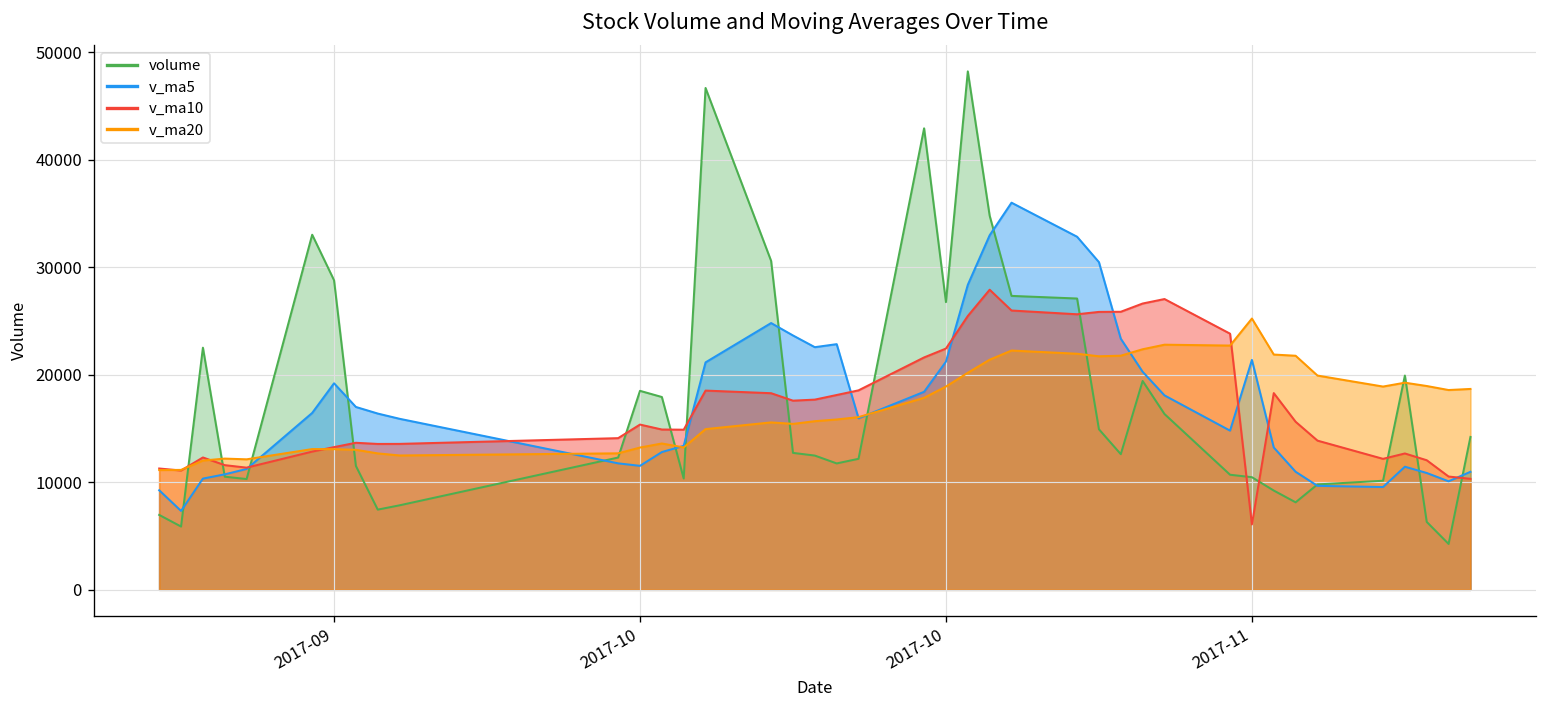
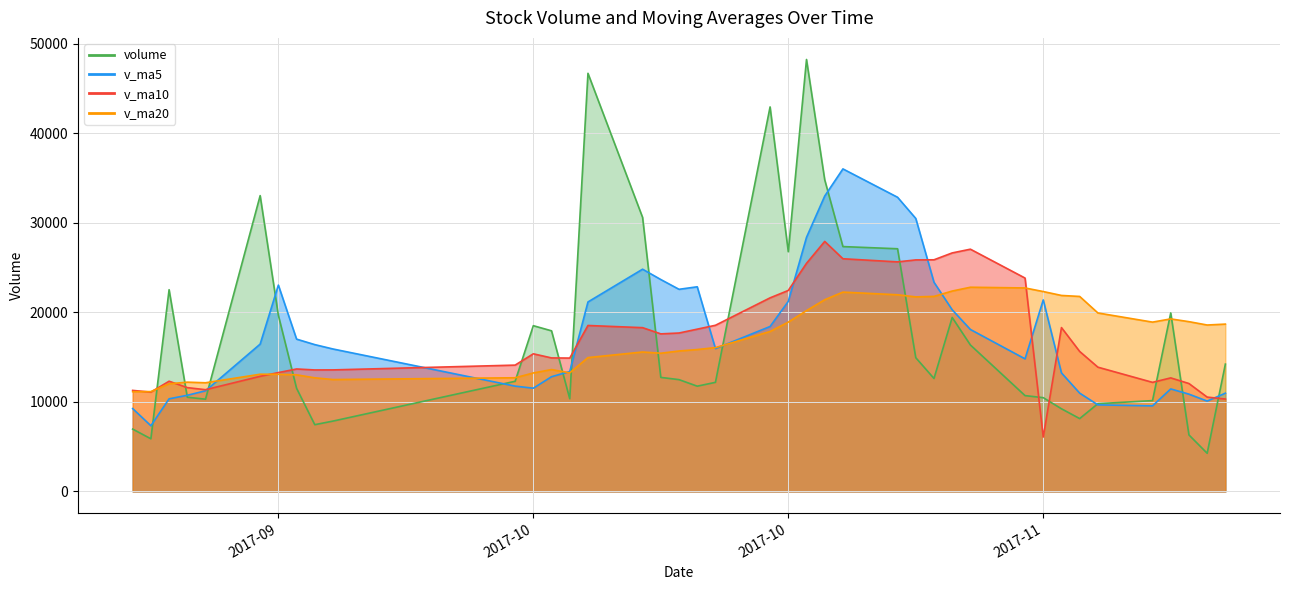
volume, 2017-09: 29000 -> 20000
v_ma5, 2017-09: 19000 -> 23000
v_ma20, 2017-11: 25000 -> 22000
